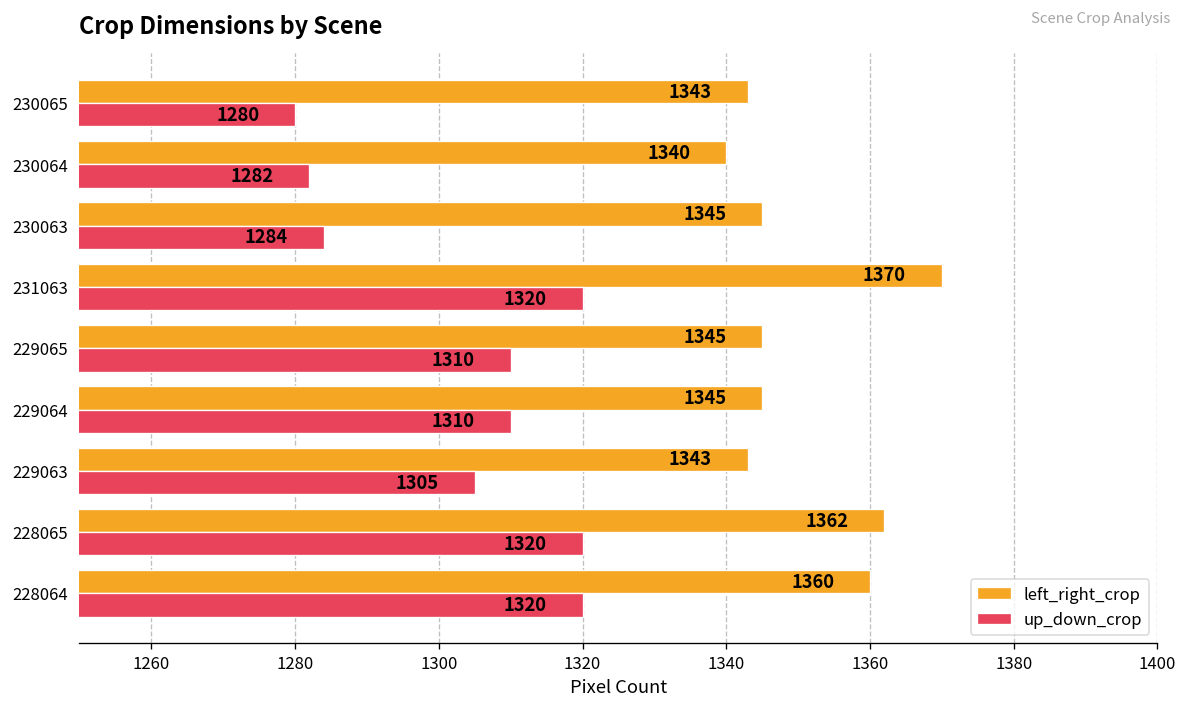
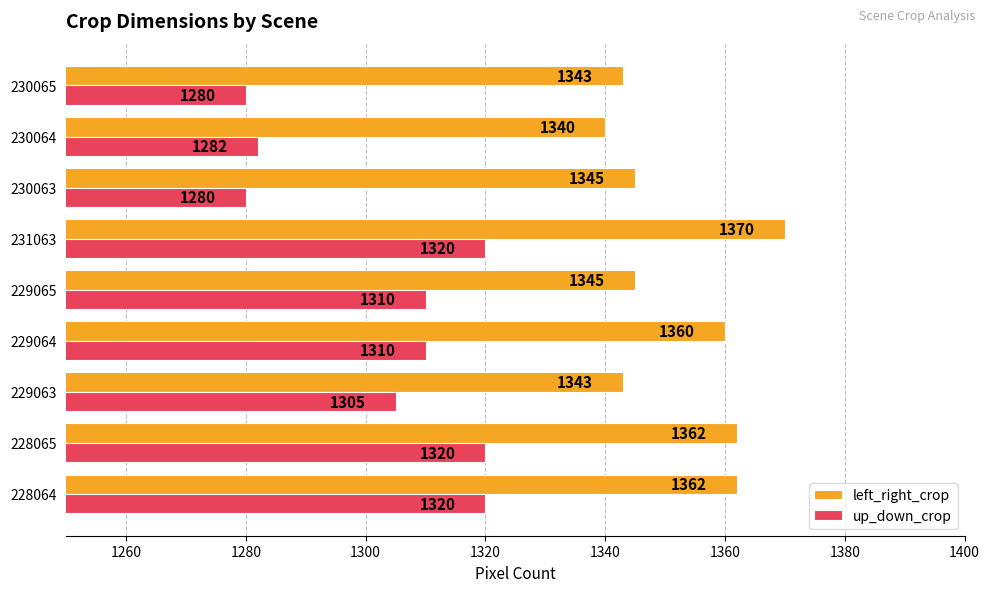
up_down_crop, 230063: 1284 -> 1280
left_right_crop, 229064: 1345 -> 1360
left_right_crop, 228064: 1360 -> 1362
